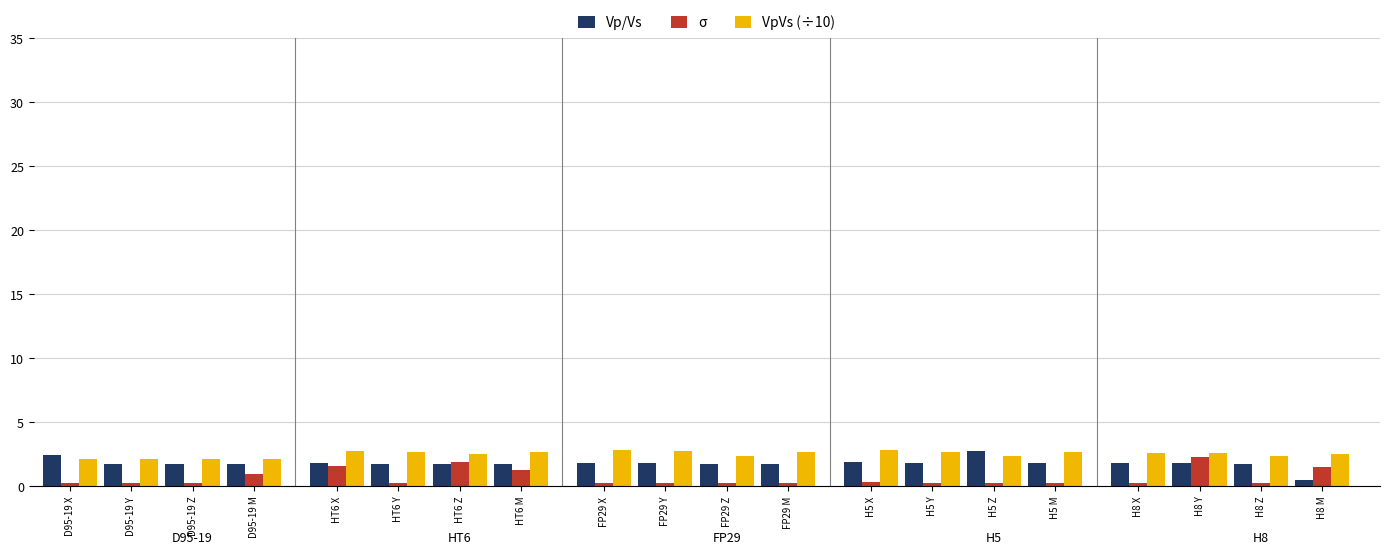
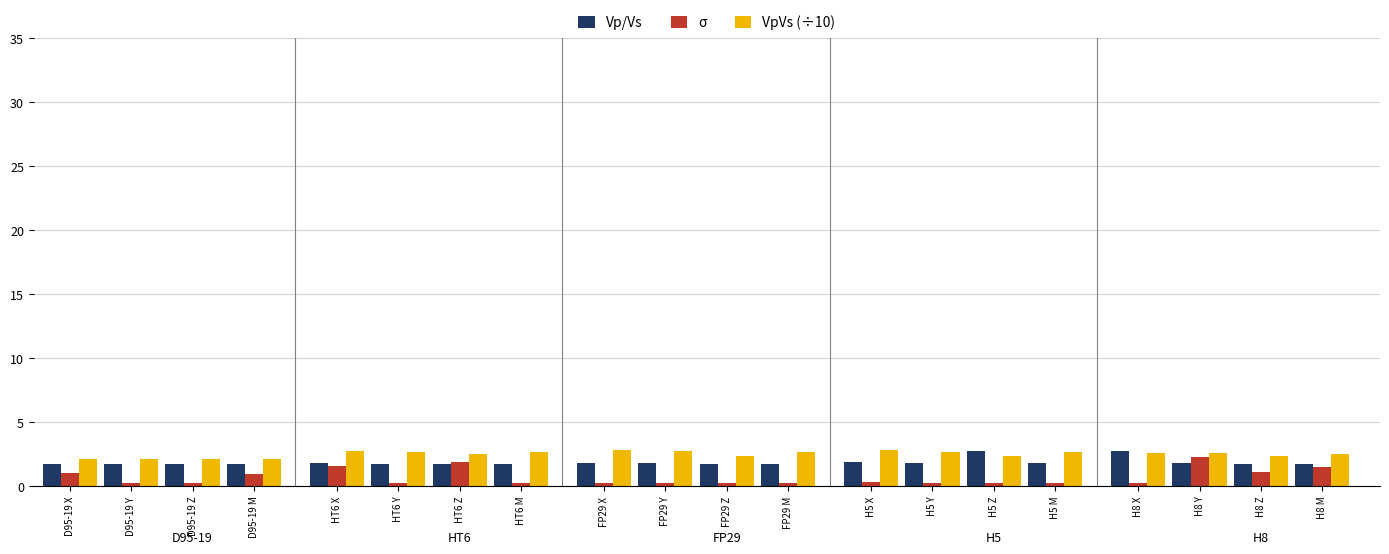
Vp/Vs, D95-19 X: 2.5 -> 1.7
σ, D95-19 X: 0.3 -> 1.0
σ, HT6 M: 1.3 -> 0.3
Vp/Vs, H8 X: 1.8 -> 2.7
σ, H8 Z: 0.2 -> 1.1
Vp/Vs, H8 M: 0.5 -> 1.8
